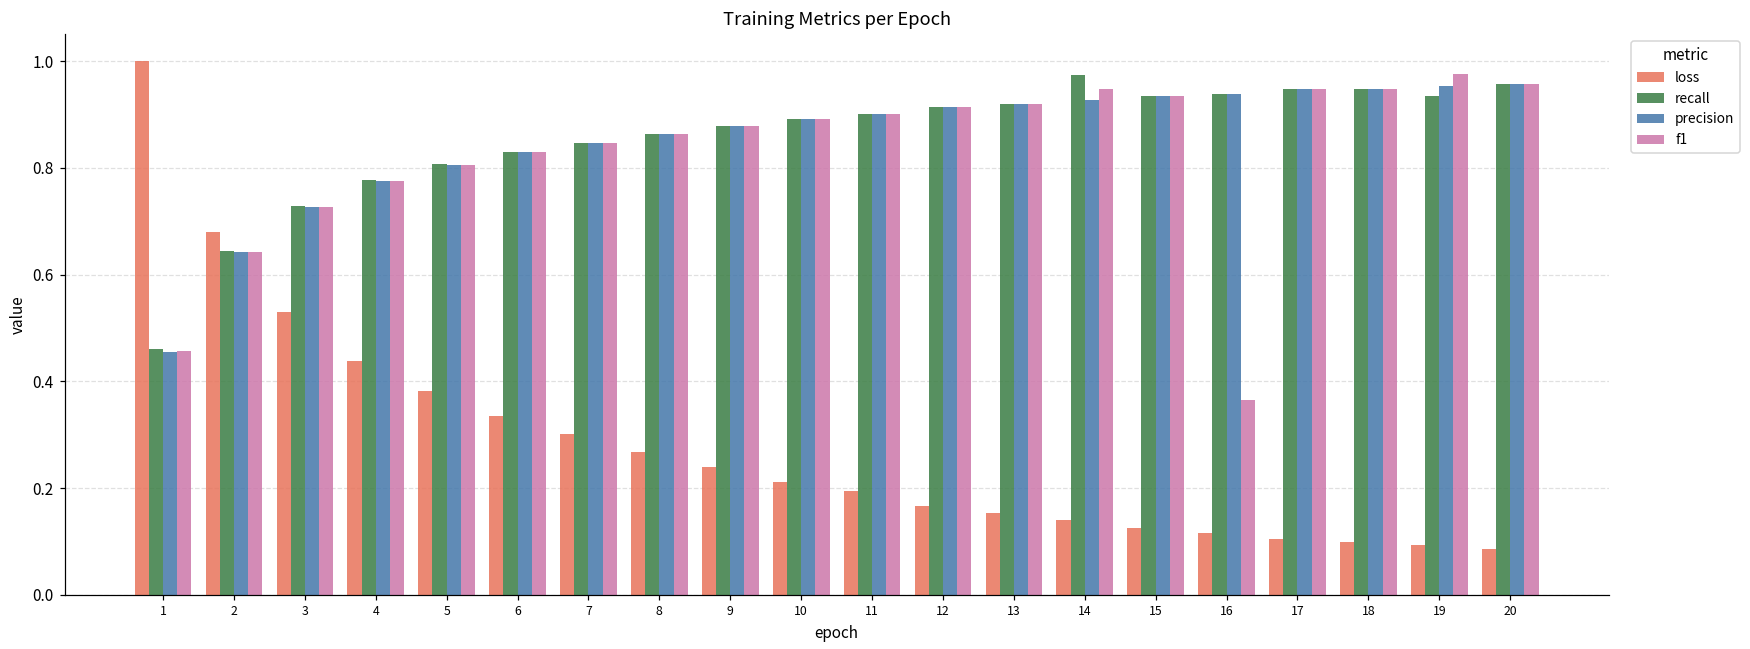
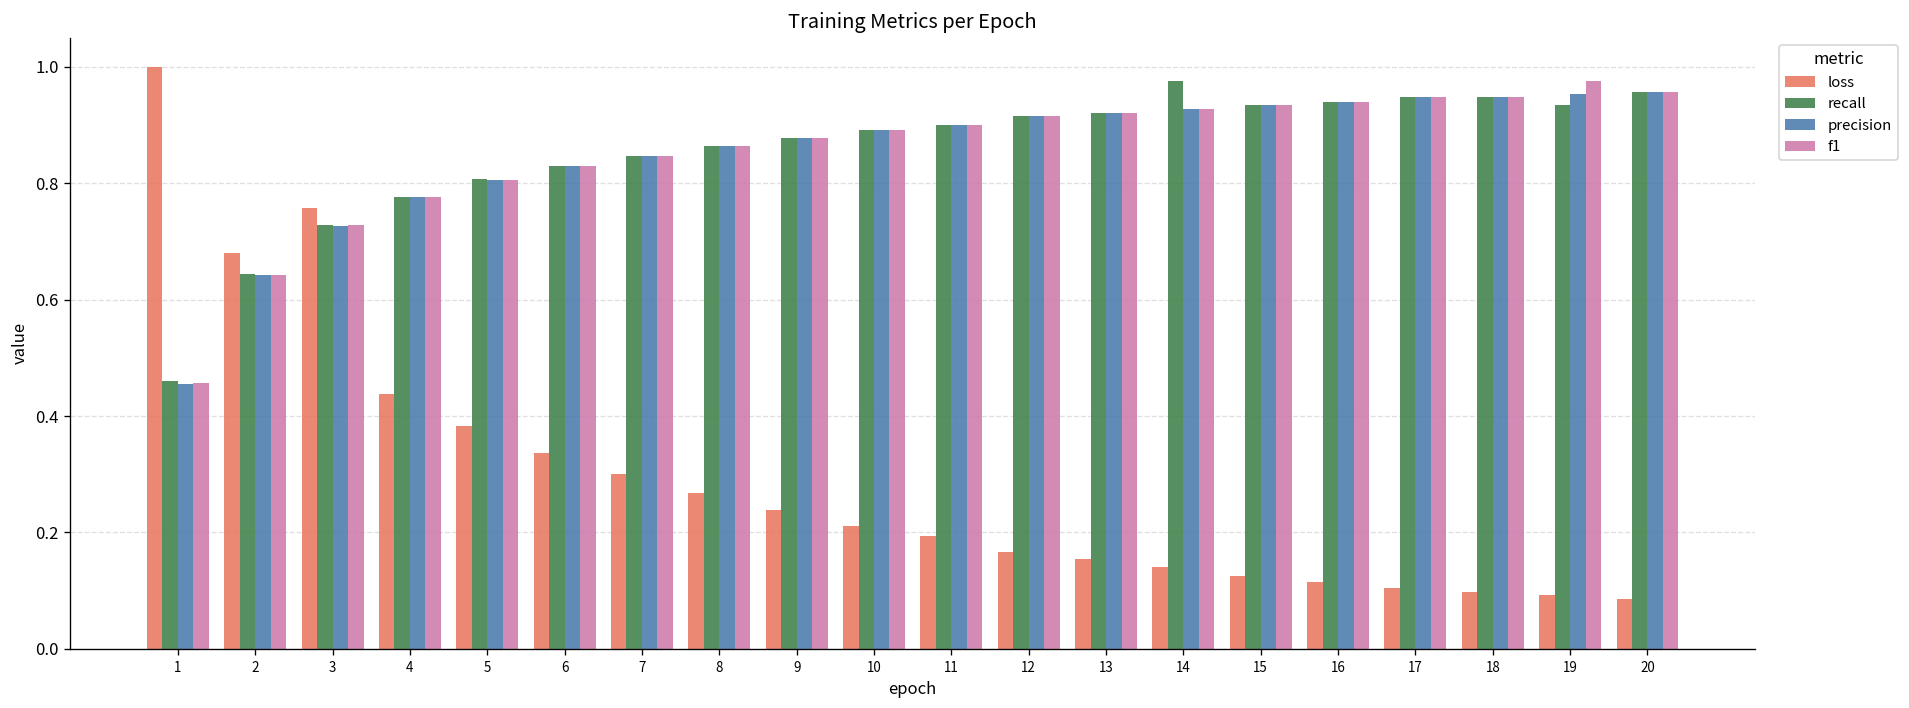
loss, 3: 0.53 -> 0.76
f1, 14: 0.95 -> 0.93
f1, 16: 0.37 -> 0.94
